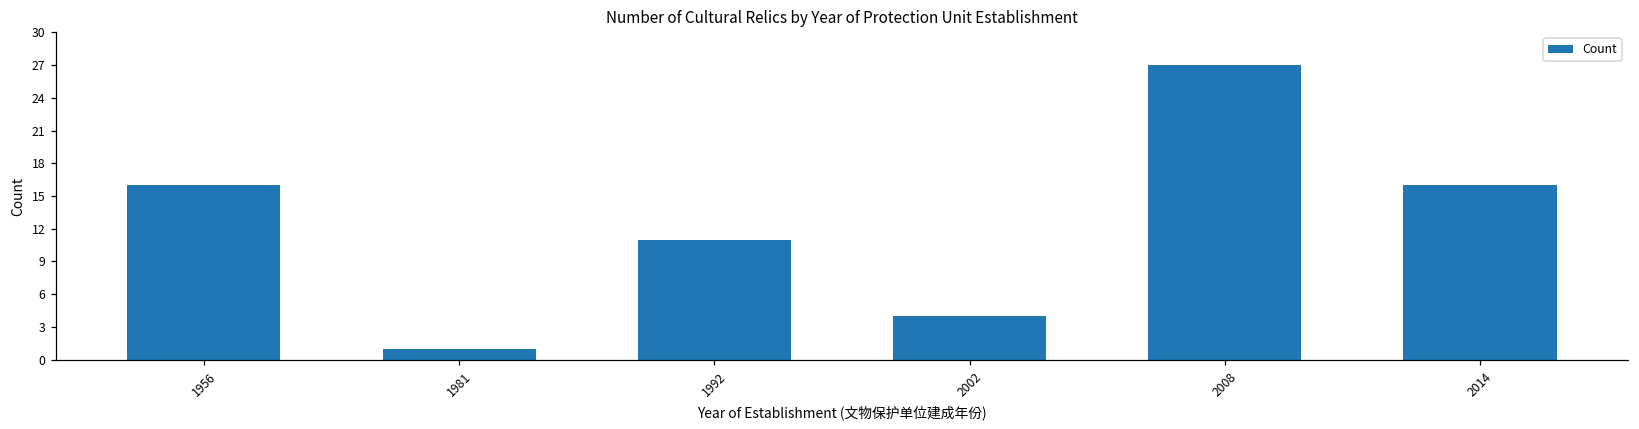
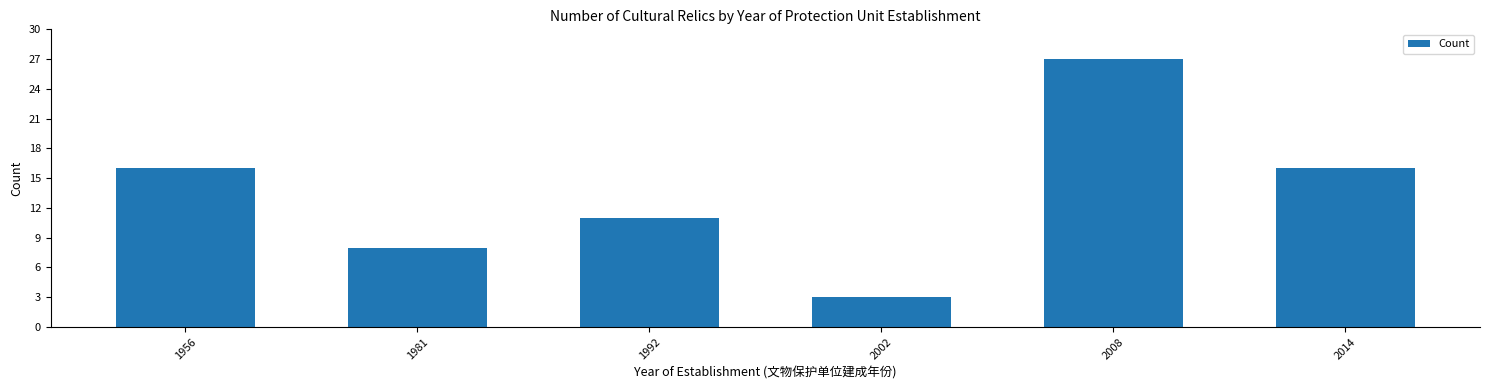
1981: 1 -> 8
2002: 4 -> 3
